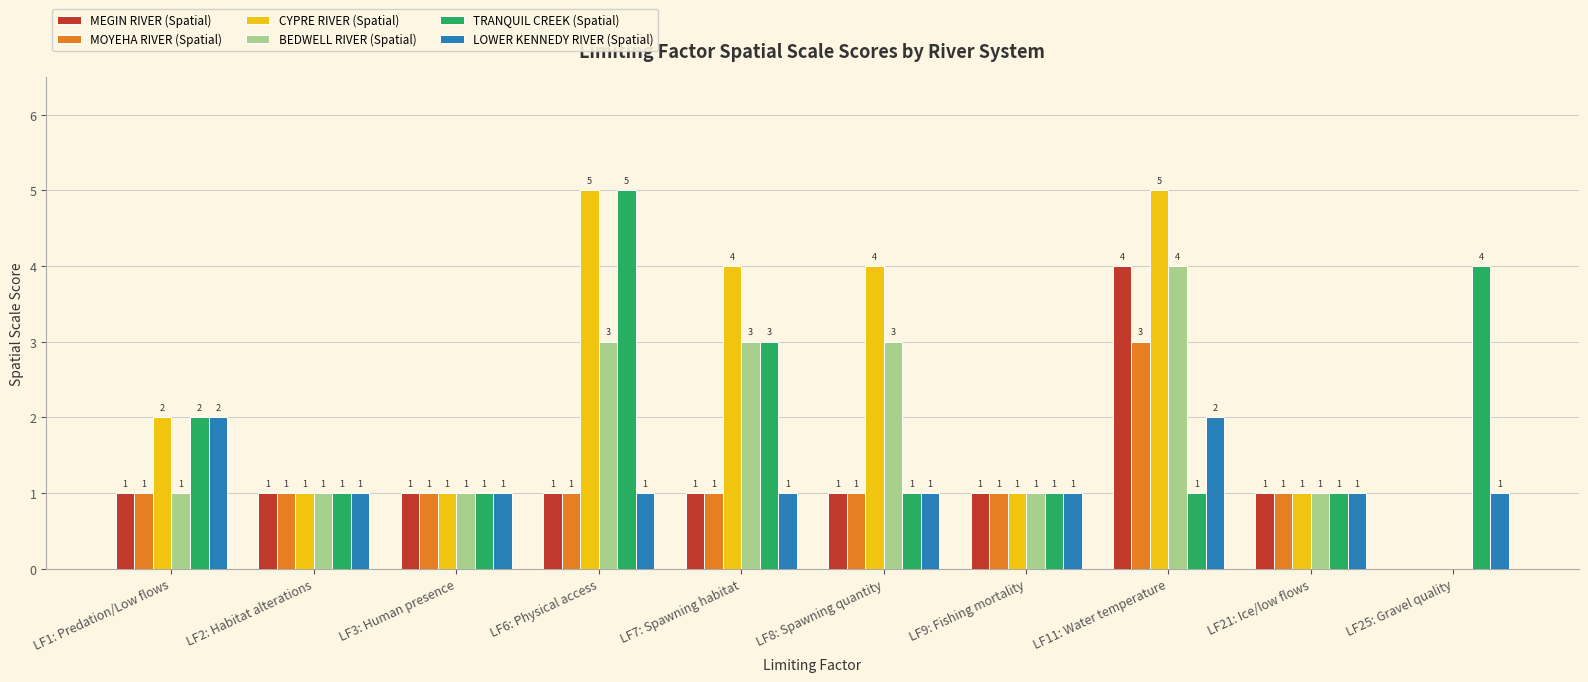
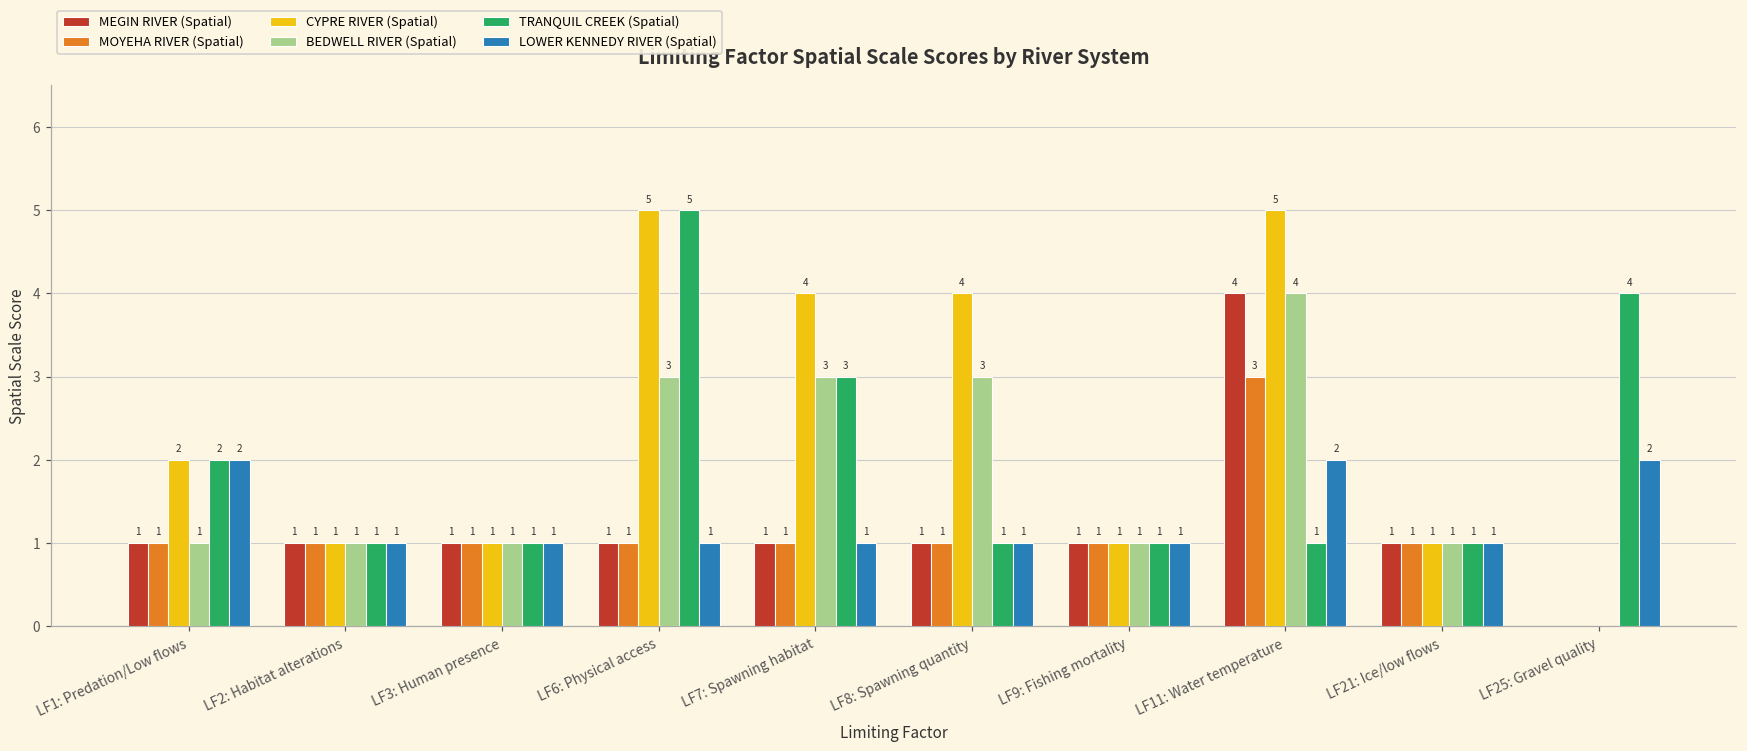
LOWER KENNEDY RIVER (Spatial), LF25: Gravel quality: 1 -> 2
